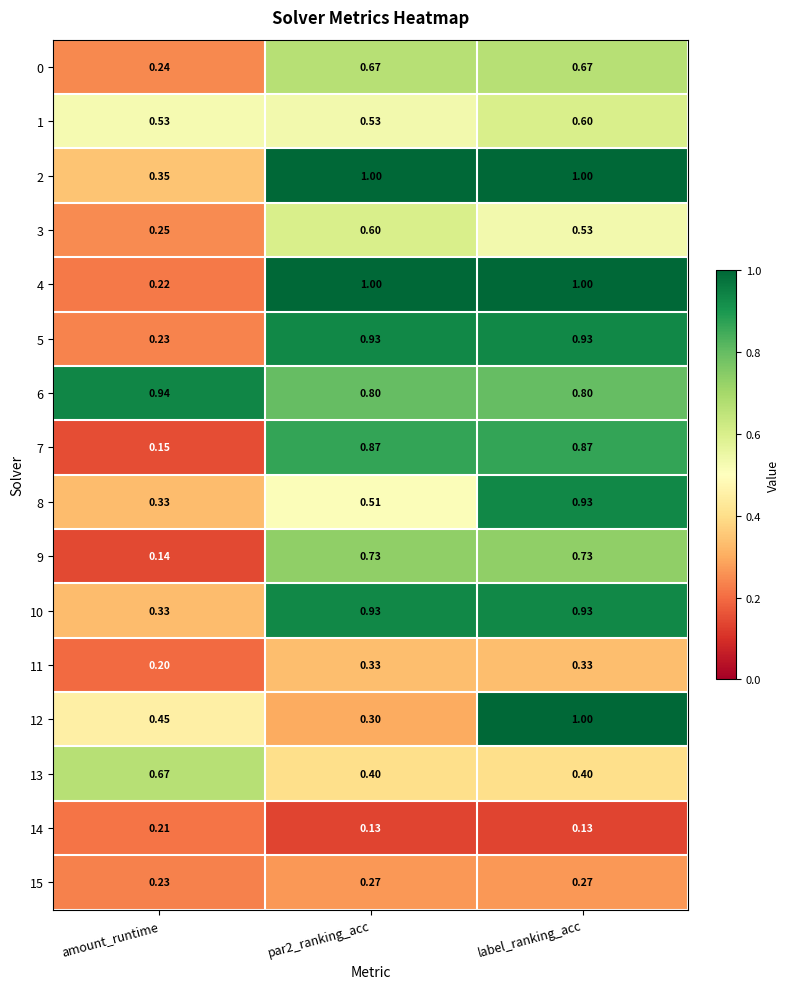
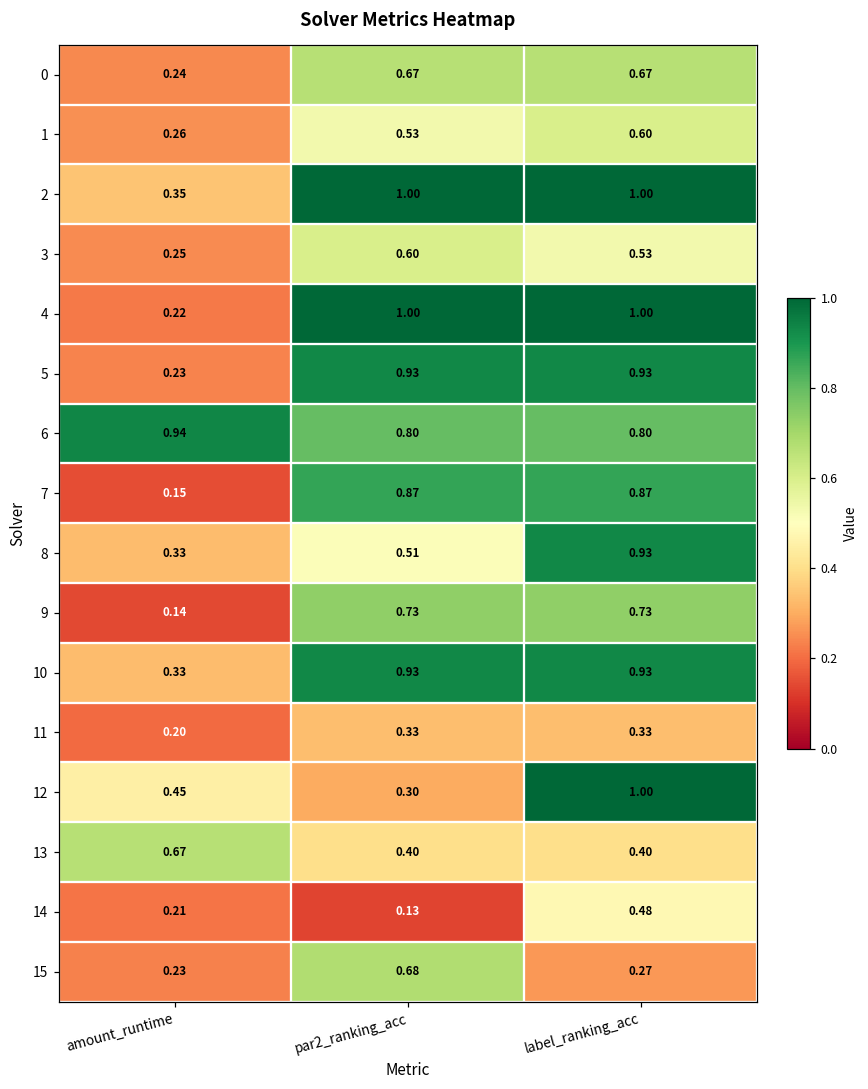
1, amount_runtime: 0.53 -> 0.26
14, label_ranking_acc: 0.13 -> 0.48
15, par2_ranking_acc: 0.27 -> 0.68
